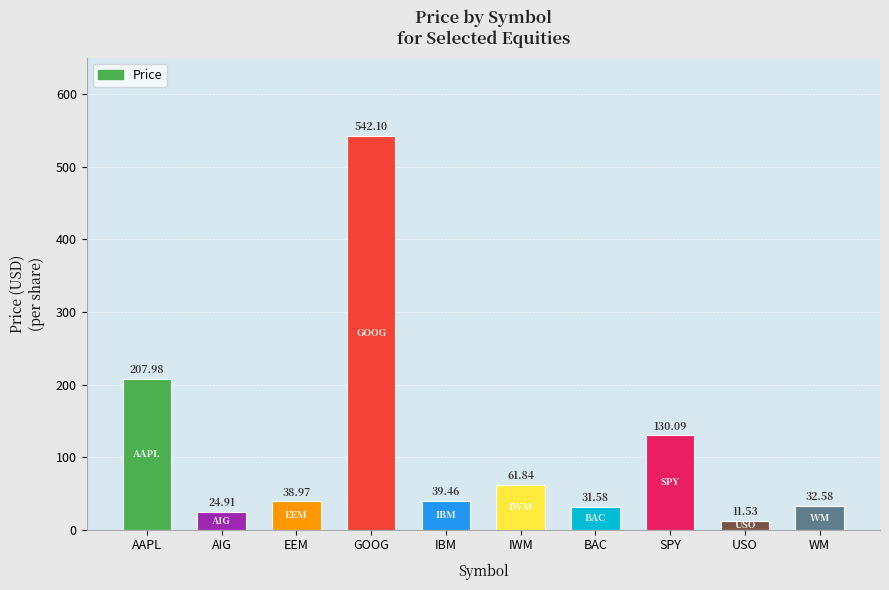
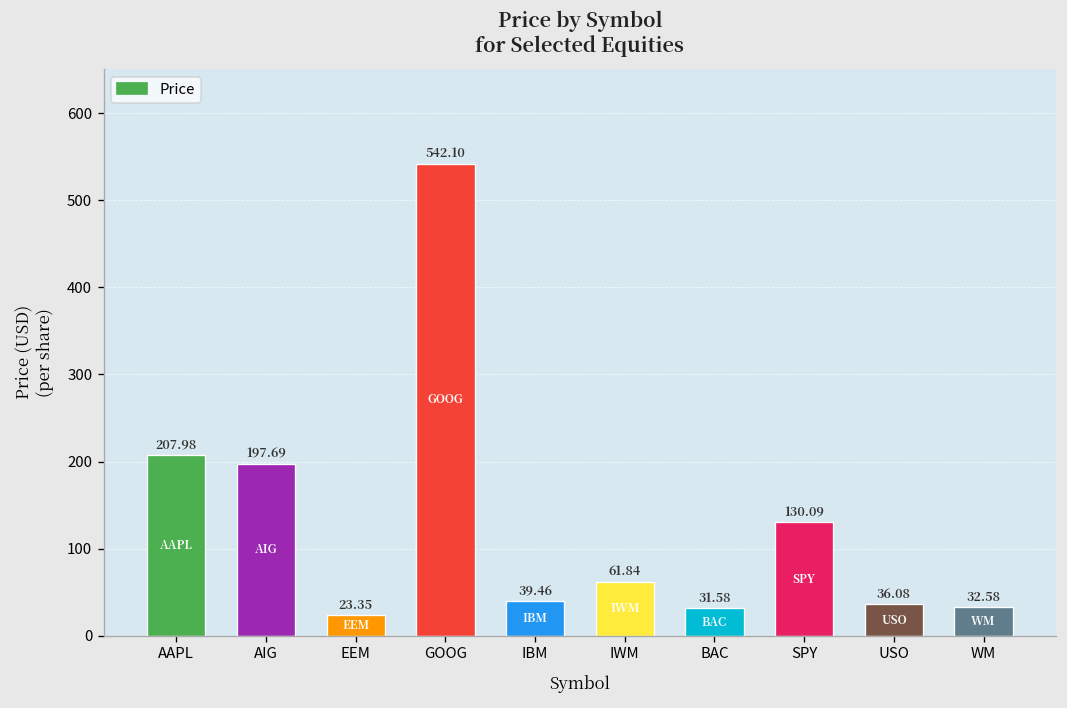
AIG: 24.91 -> 197.69
EEM: 38.97 -> 23.35
USO: 11.53 -> 36.08
